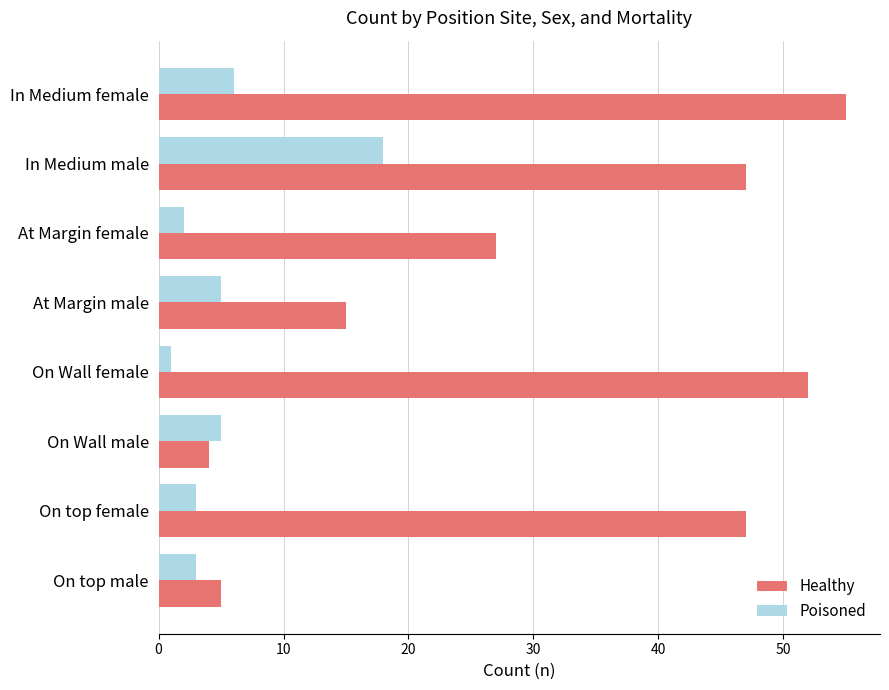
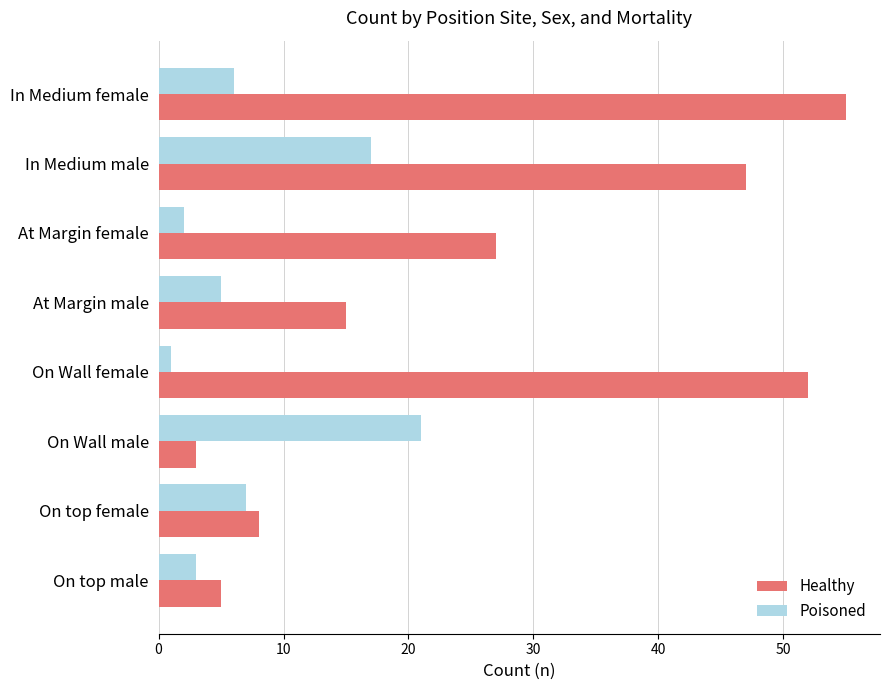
Poisoned, In Medium male: 18 -> 17
Poisoned, On Wall male: 5 -> 21
Healthy, On Wall male: 4 -> 3
Poisoned, On top female: 3 -> 7
Healthy, On top female: 47 -> 8
